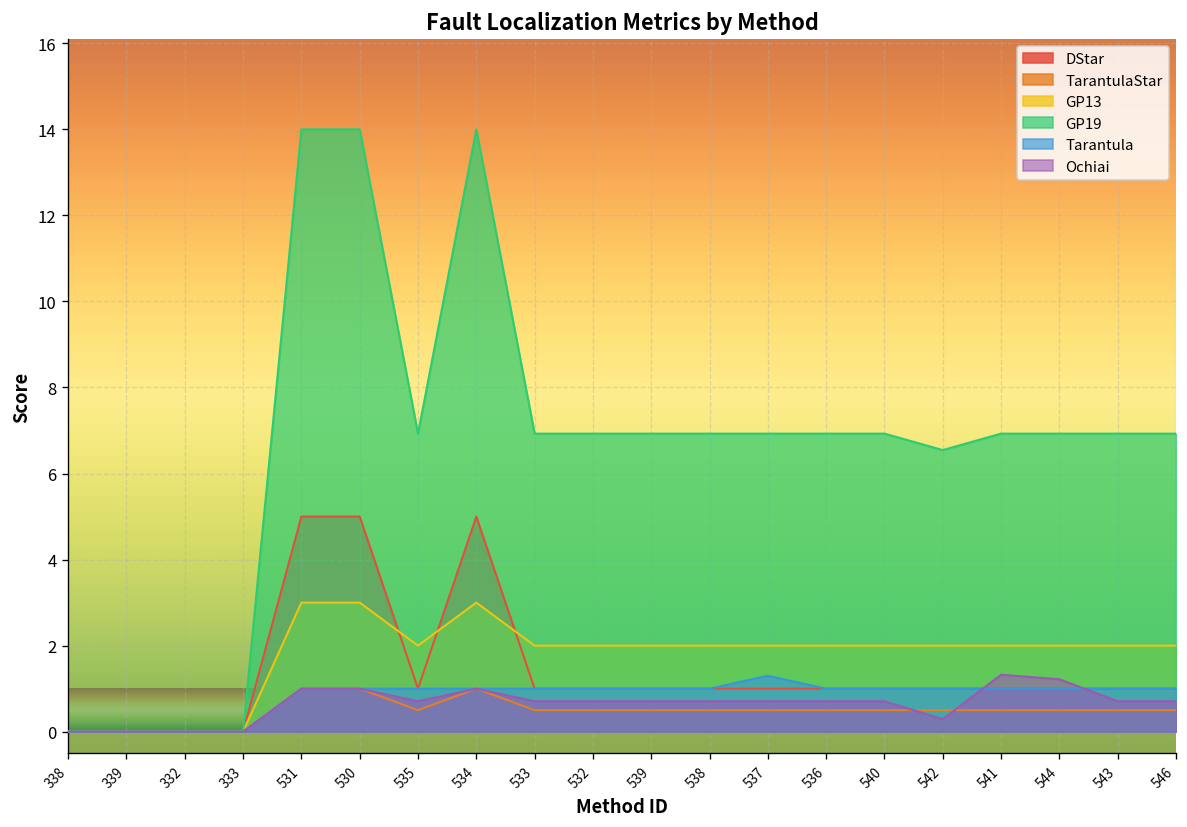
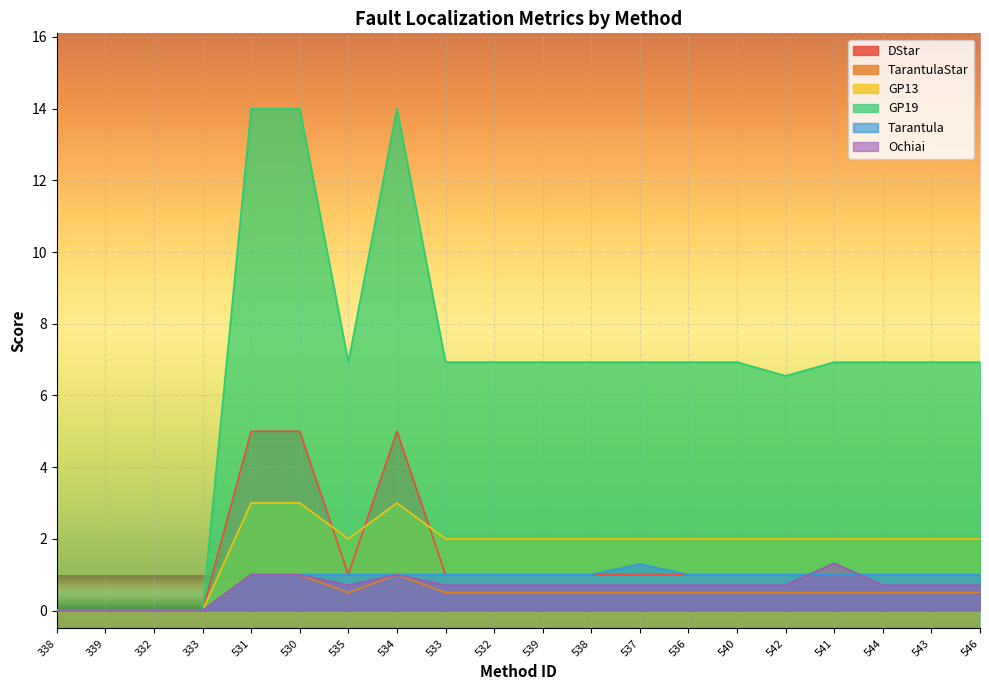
Ochiai, 542: 0.3 -> 0.7
Ochiai, 544: 1.2 -> 0.7
